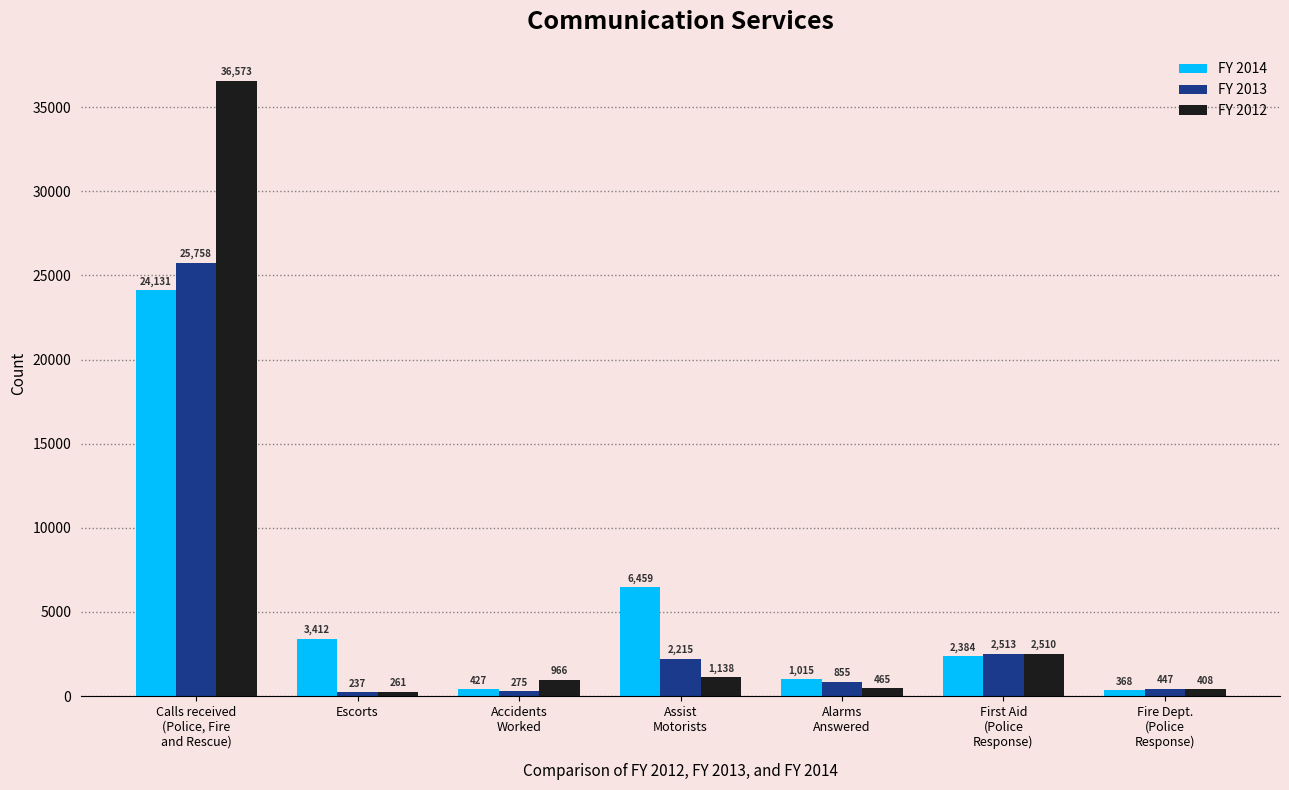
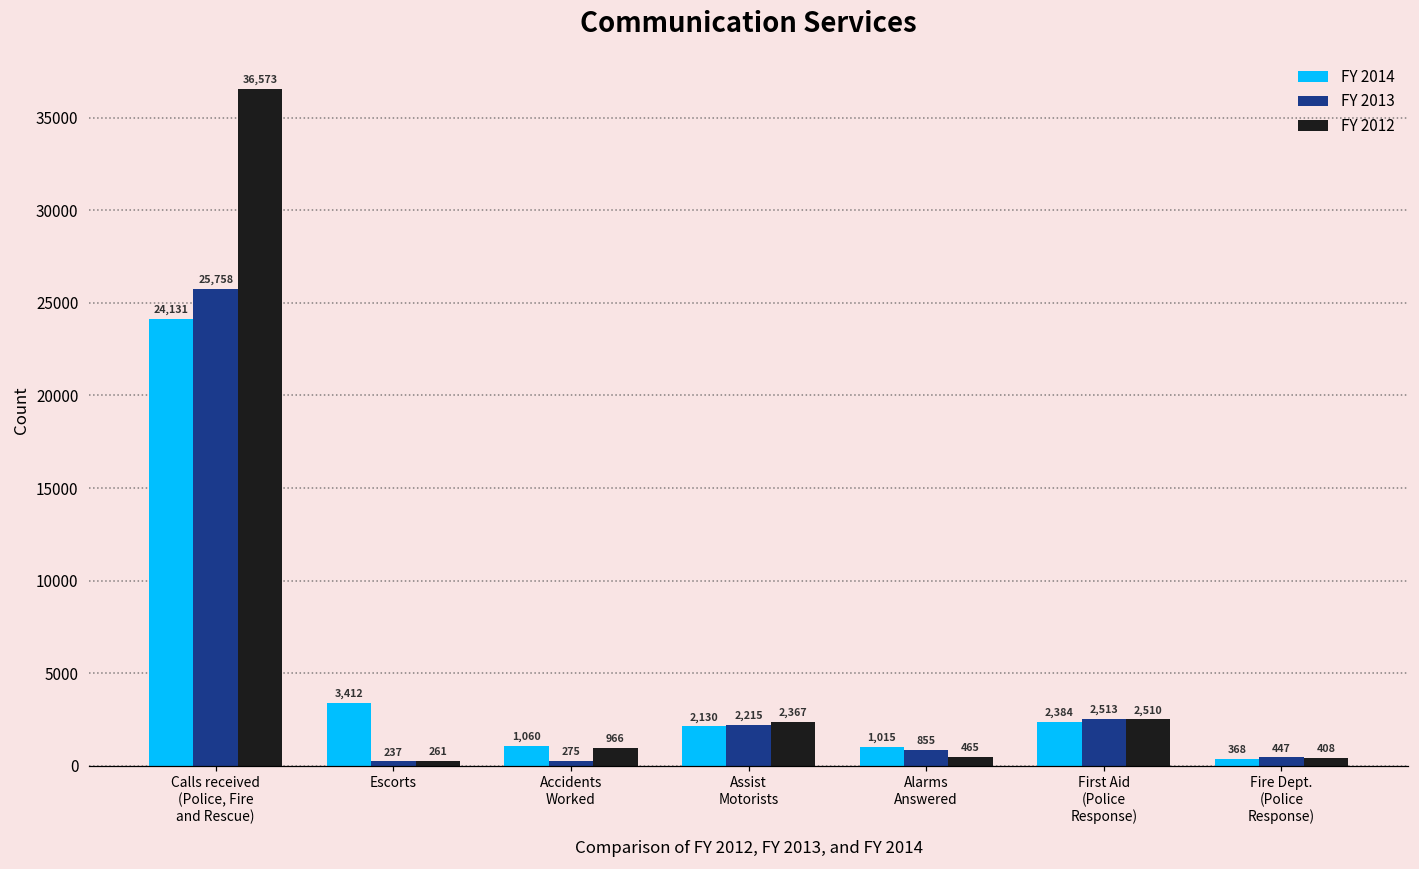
FY 2014, Accidents Worked: 427 -> 1,060
FY 2014, Assist Motorists: 6,459 -> 2,130
FY 2012, Assist Motorists: 1,138 -> 2,367
